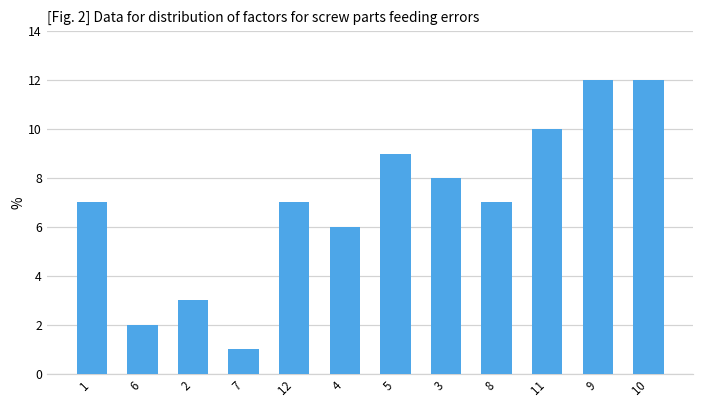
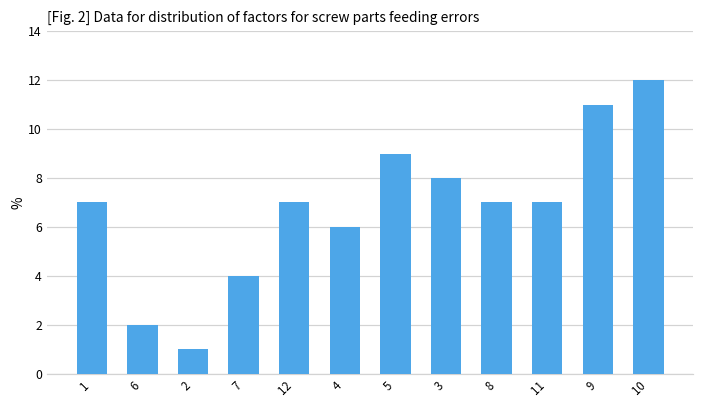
2: 3 -> 1
7: 1 -> 4
11: 10 -> 7
9: 12 -> 11
